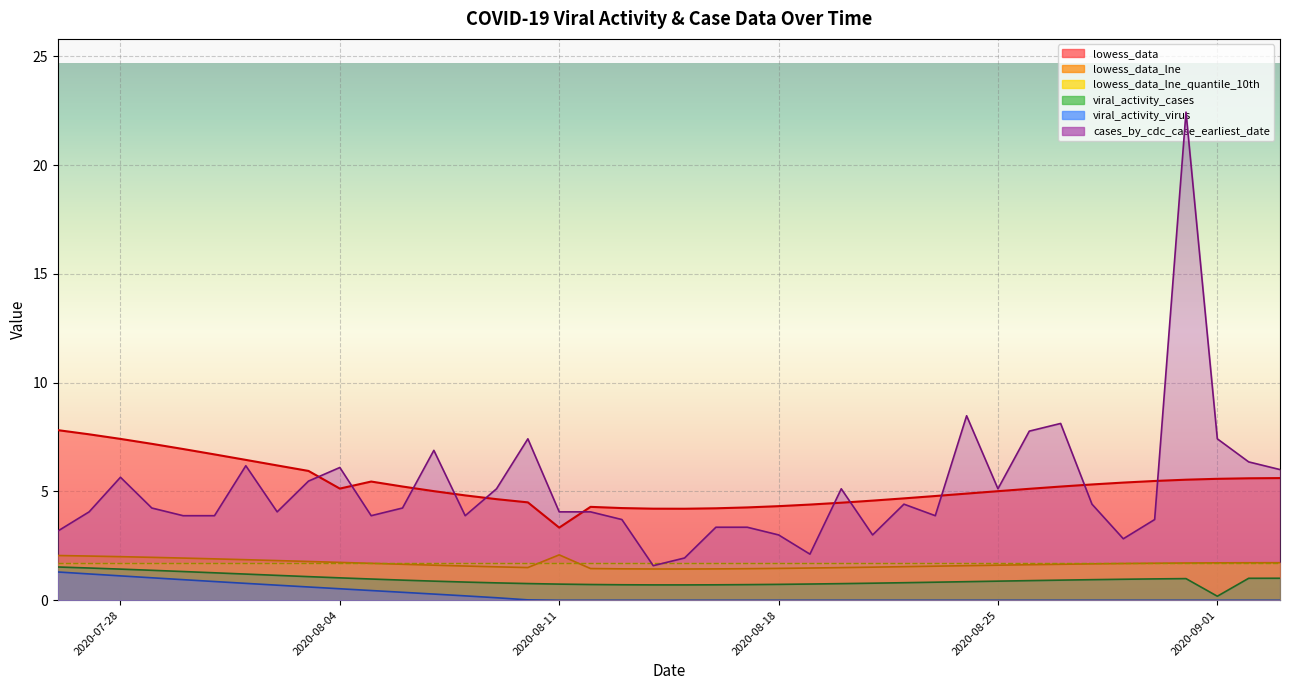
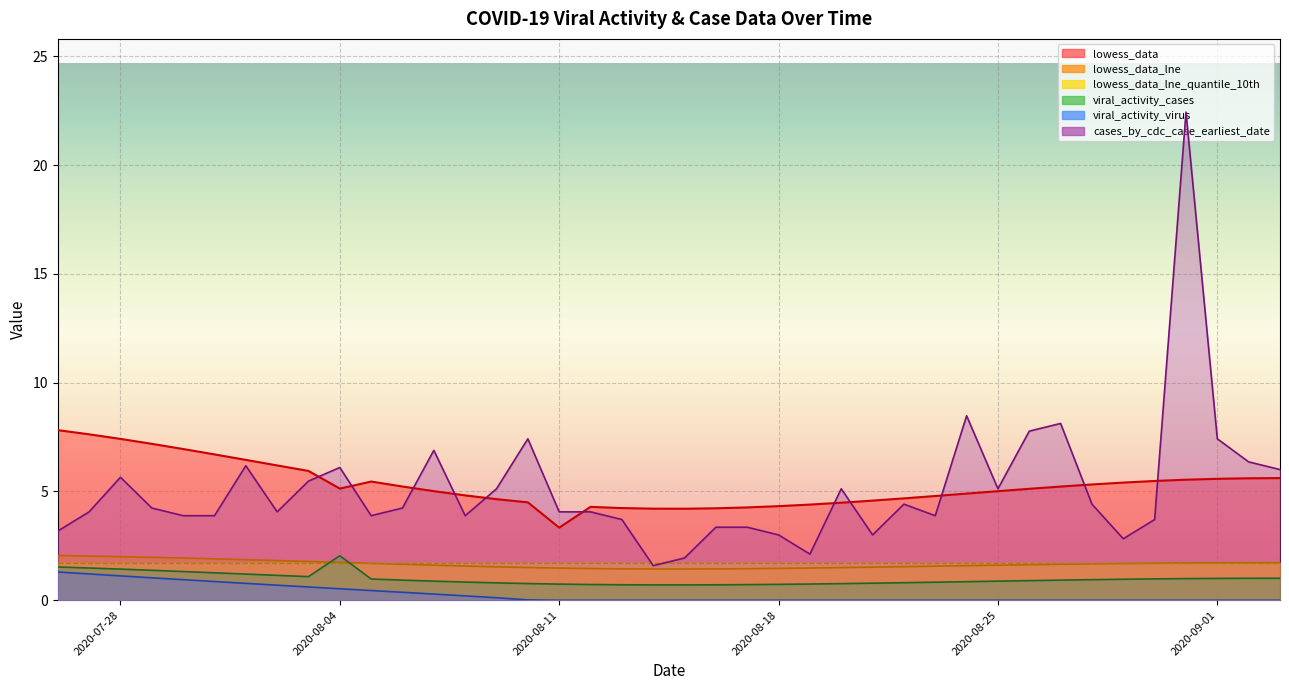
viral_activity_cases, 2020-08-04: 1.0 -> 2.0
lowess_data_lne, 2020-08-11: 2.1 -> 1.5
viral_activity_cases, 2020-09-01: 0.2 -> 1.0
